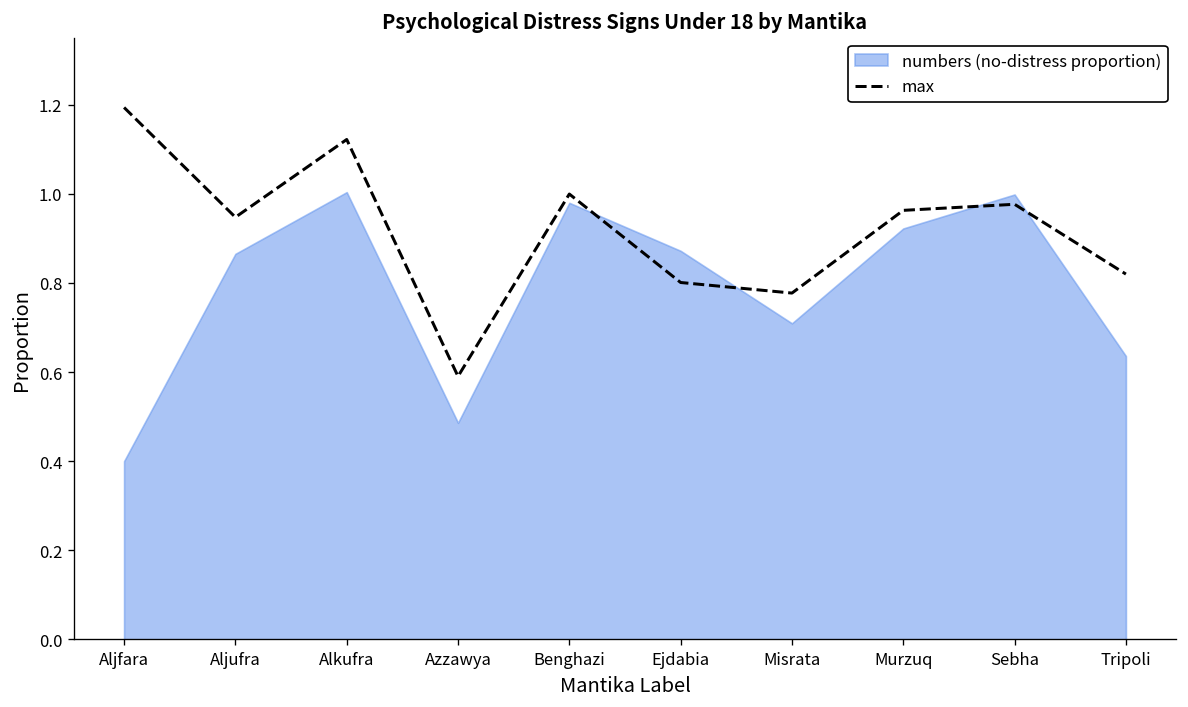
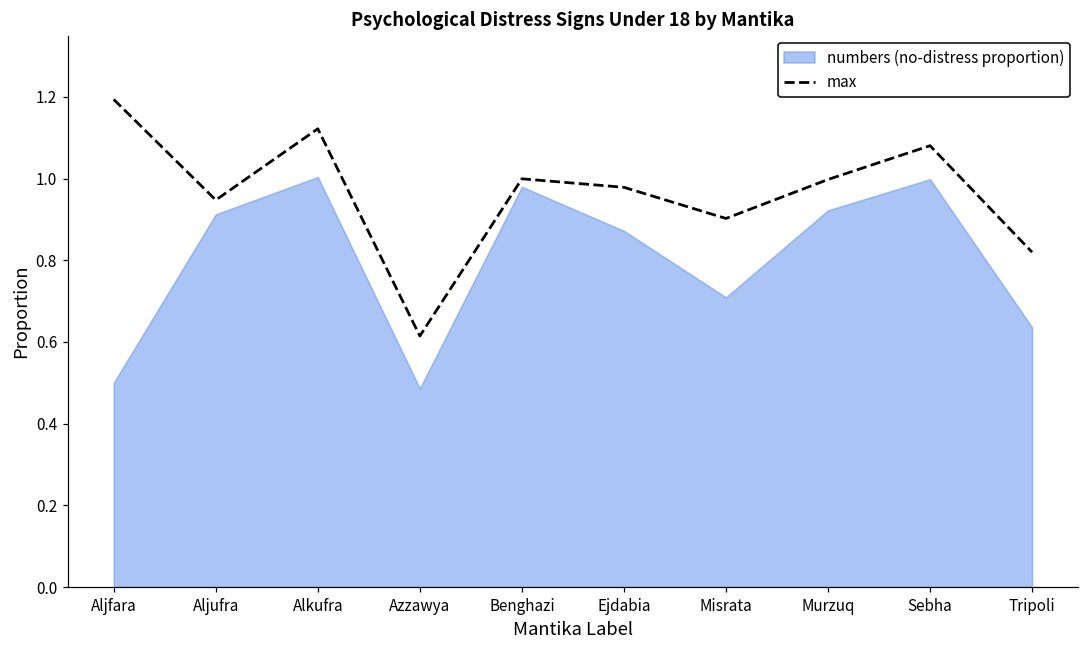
numbers (no-distress proportion), Aljfara: 0.4 -> 0.5
numbers (no-distress proportion), Aljufra: 0.87 -> 0.91
max, Azzawya: 0.59 -> 0.61
max, Ejdabia: 0.80 -> 0.98
max, Misrata: 0.78 -> 0.90
max, Murzuq: 0.96 -> 1.00
max, Sebha: 0.98 -> 1.08
